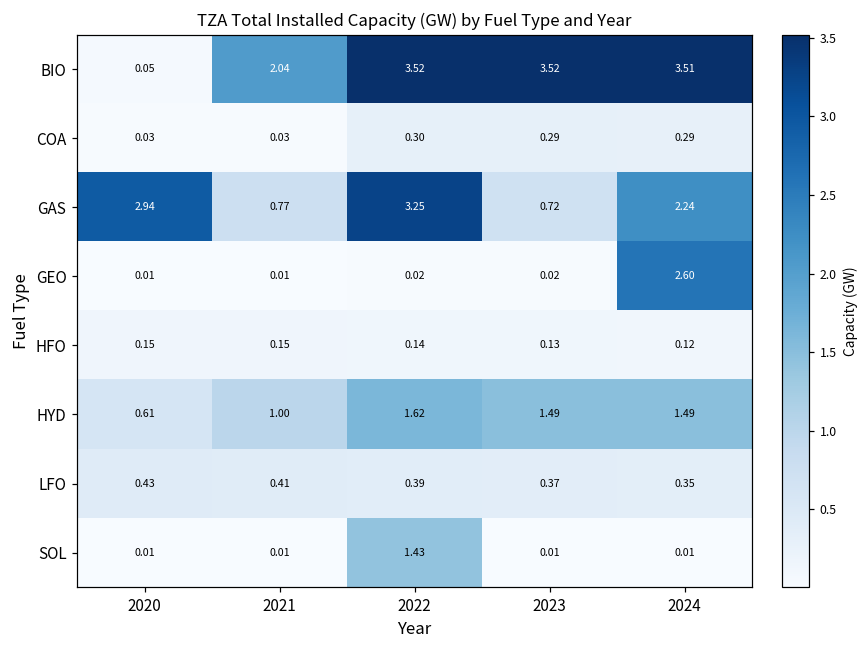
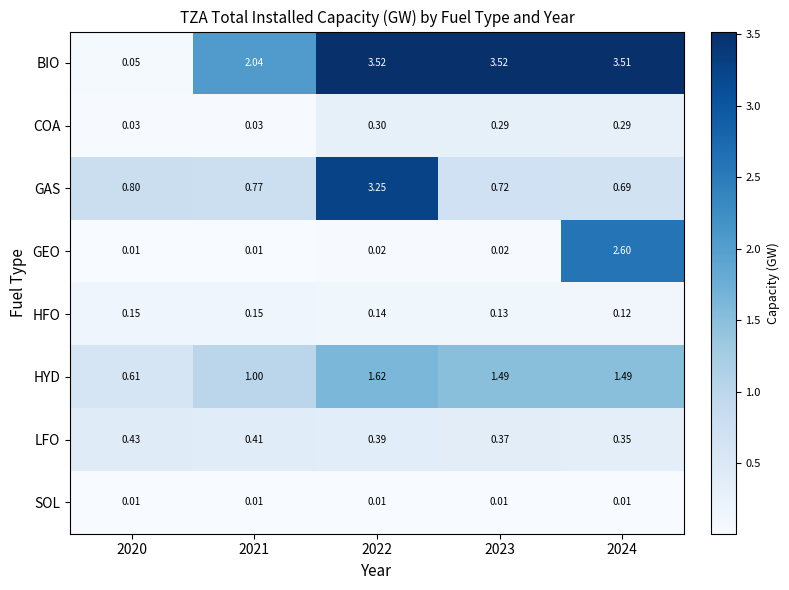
GAS, 2020: 2.94 -> 0.80
GAS, 2024: 2.24 -> 0.69
SOL, 2022: 1.43 -> 0.01
